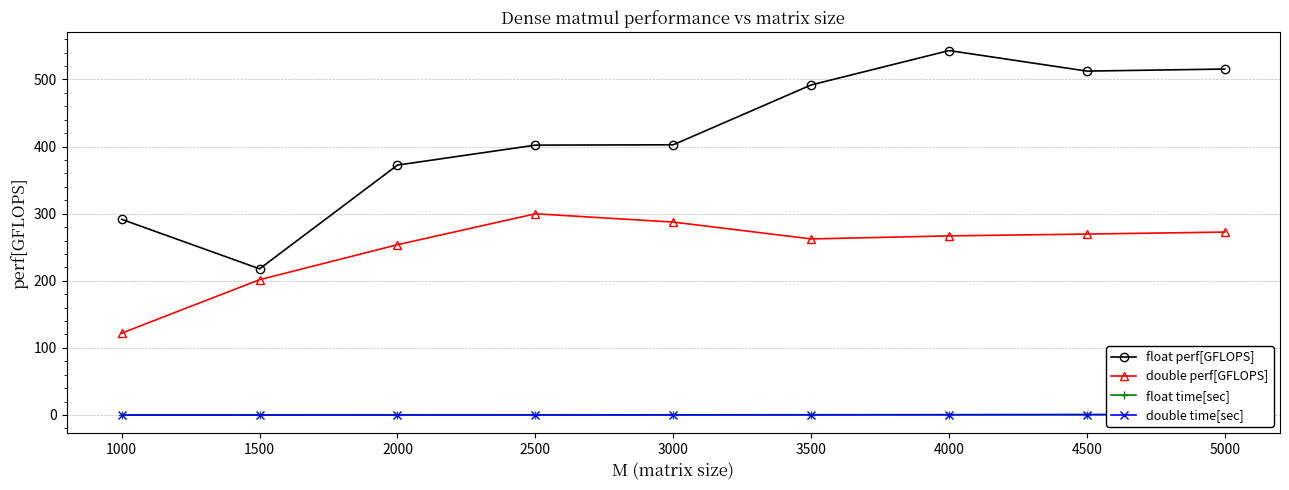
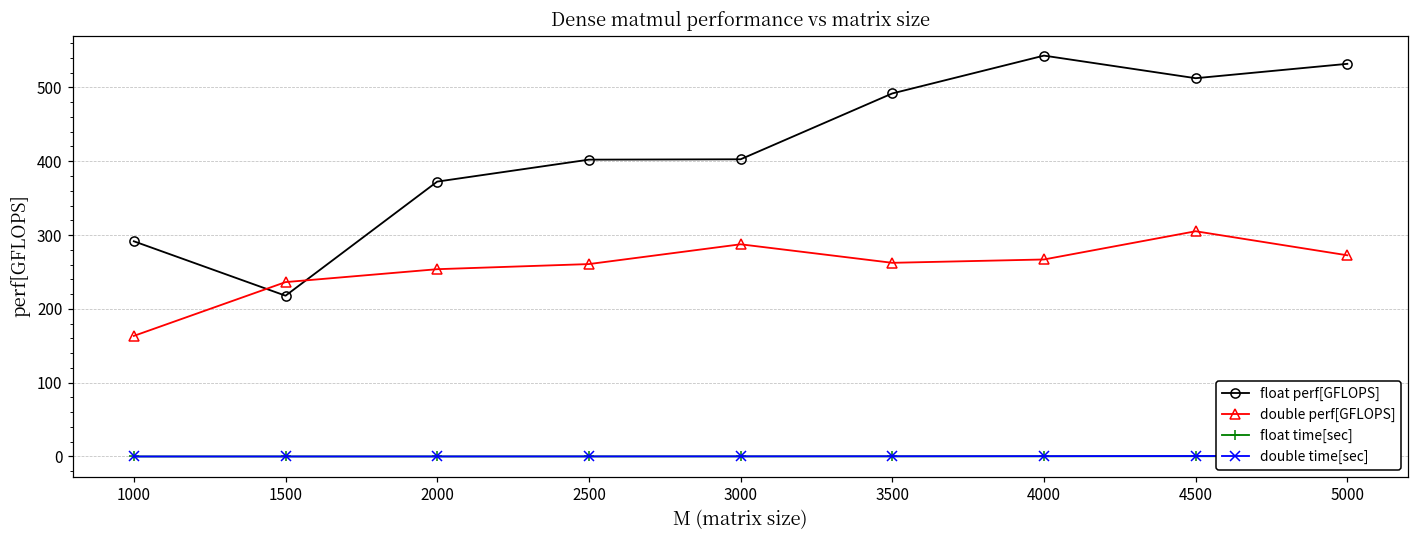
double perf[GFLOPS], 1000: 120 -> 160
double perf[GFLOPS], 1500: 200 -> 240
double perf[GFLOPS], 2500: 300 -> 260
double perf[GFLOPS], 4500: 270 -> 310
float perf[GFLOPS], 5000: 520 -> 530
